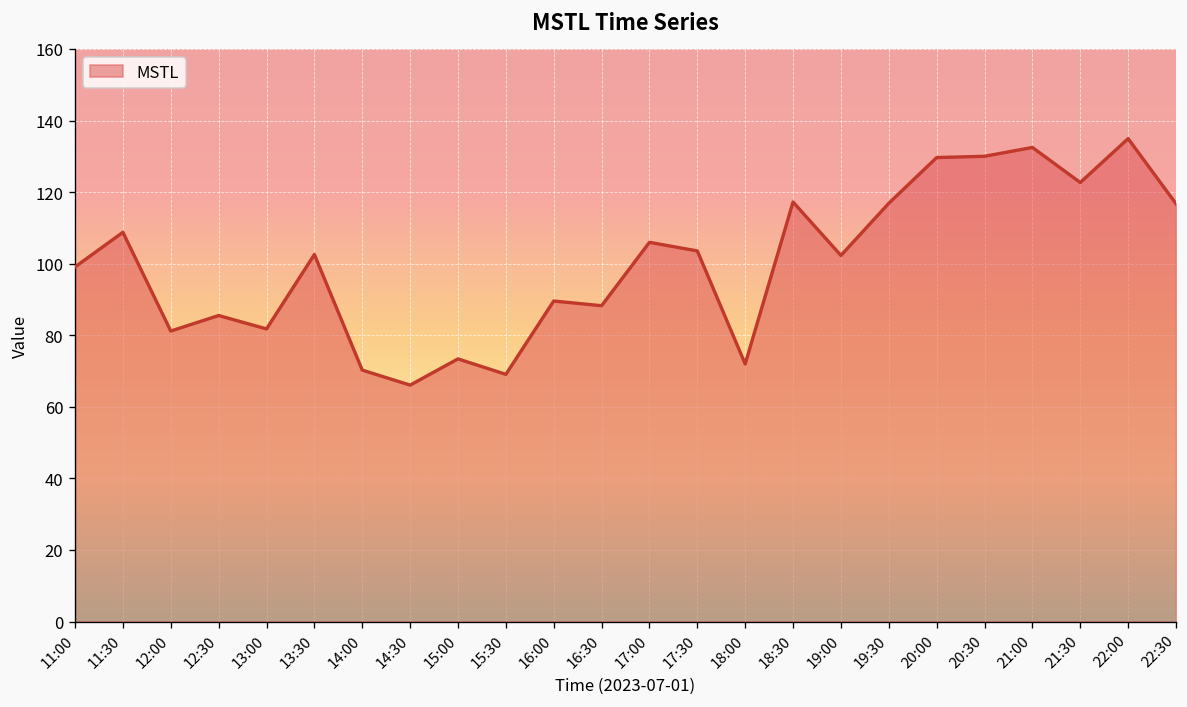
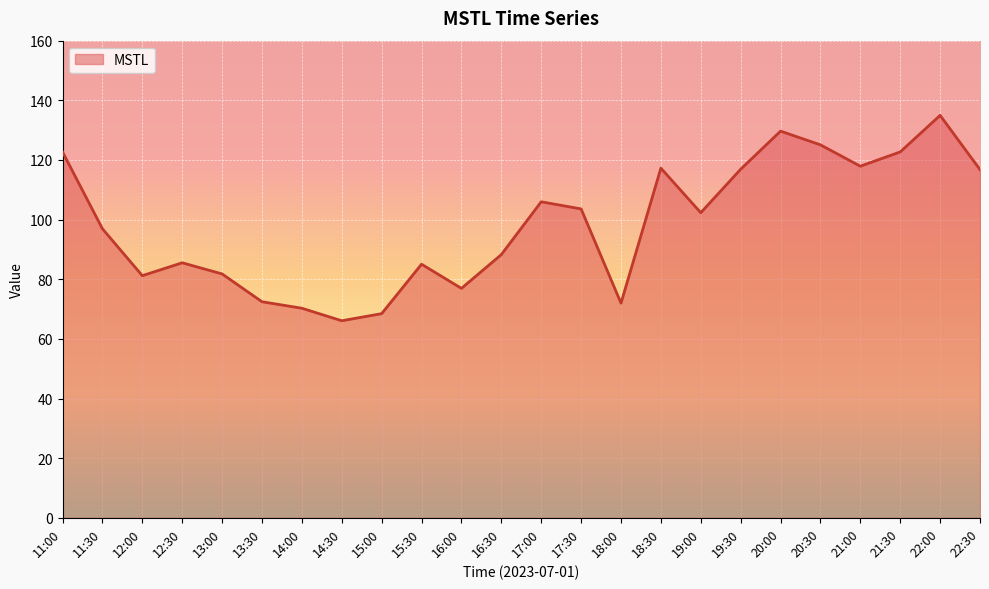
11:00: 99 -> 123
11:30: 109 -> 97
13:30: 103 -> 72
15:00: 73 -> 68
15:30: 69 -> 85
16:00: 90 -> 77
20:30: 130 -> 125
21:00: 132 -> 118
